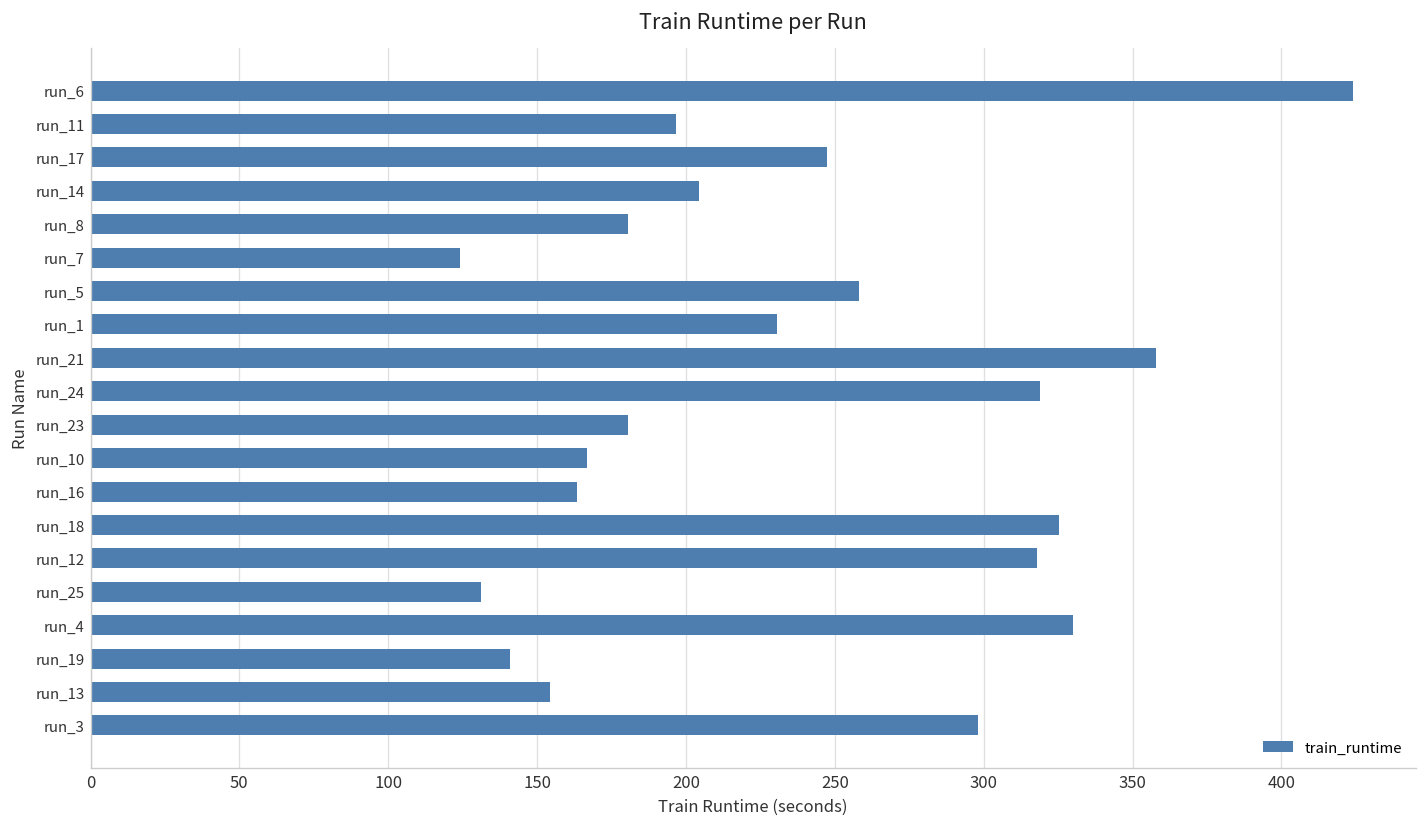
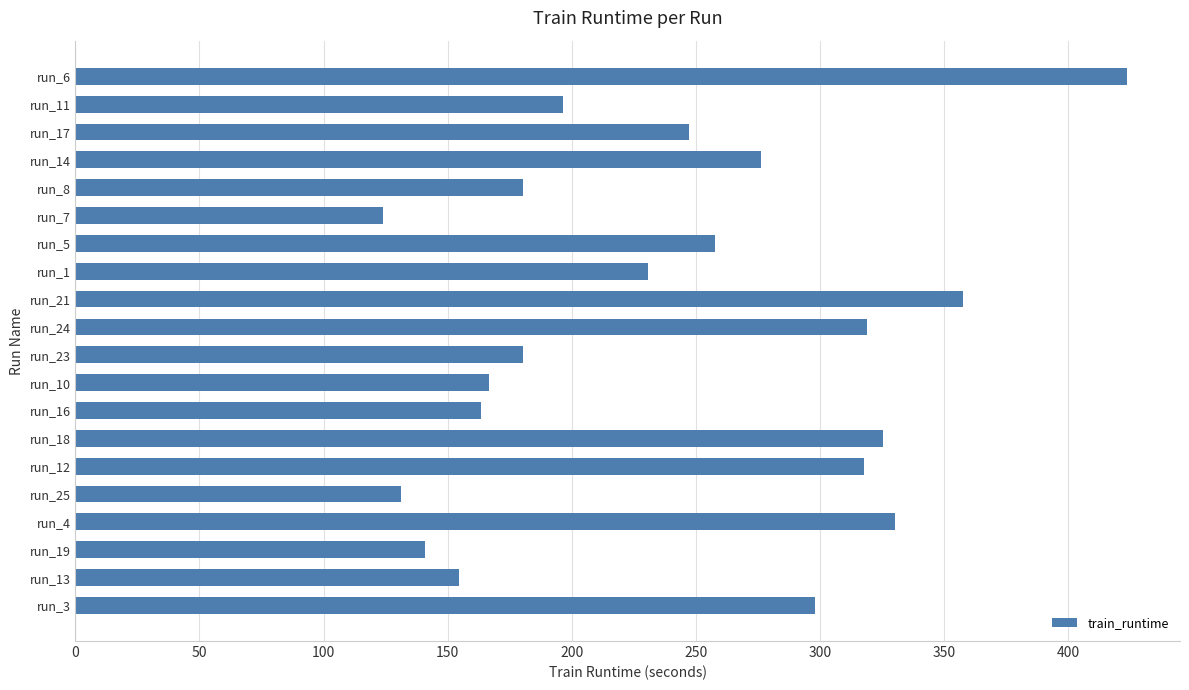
run_14: 204 -> 276
